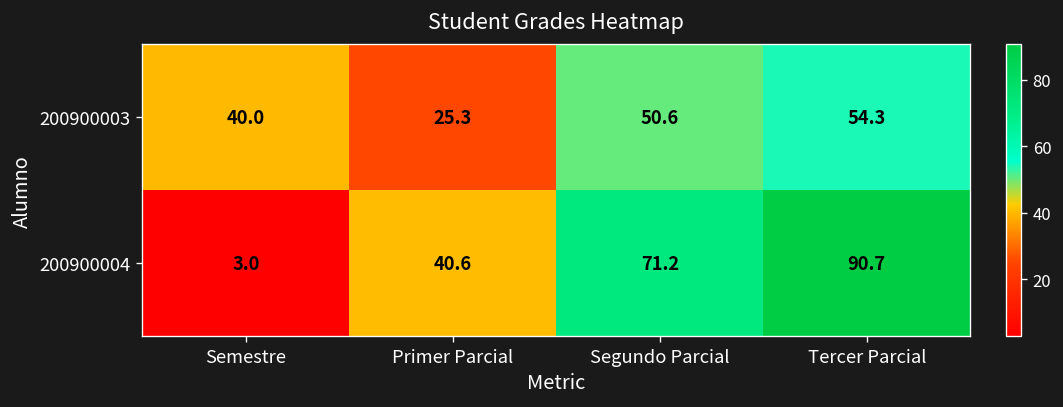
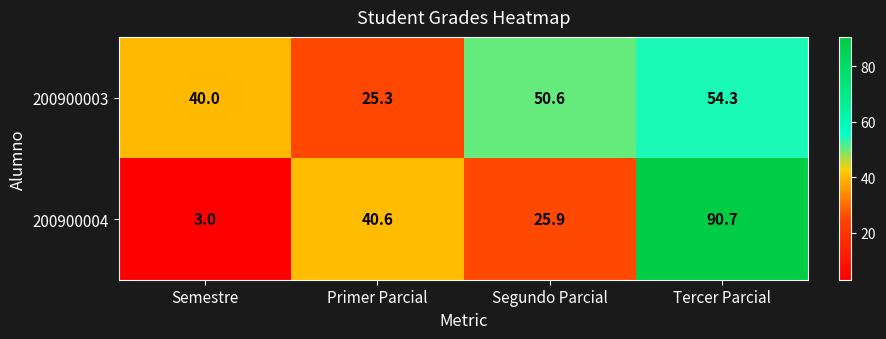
200900004, Segundo Parcial: 71.2 -> 25.9
